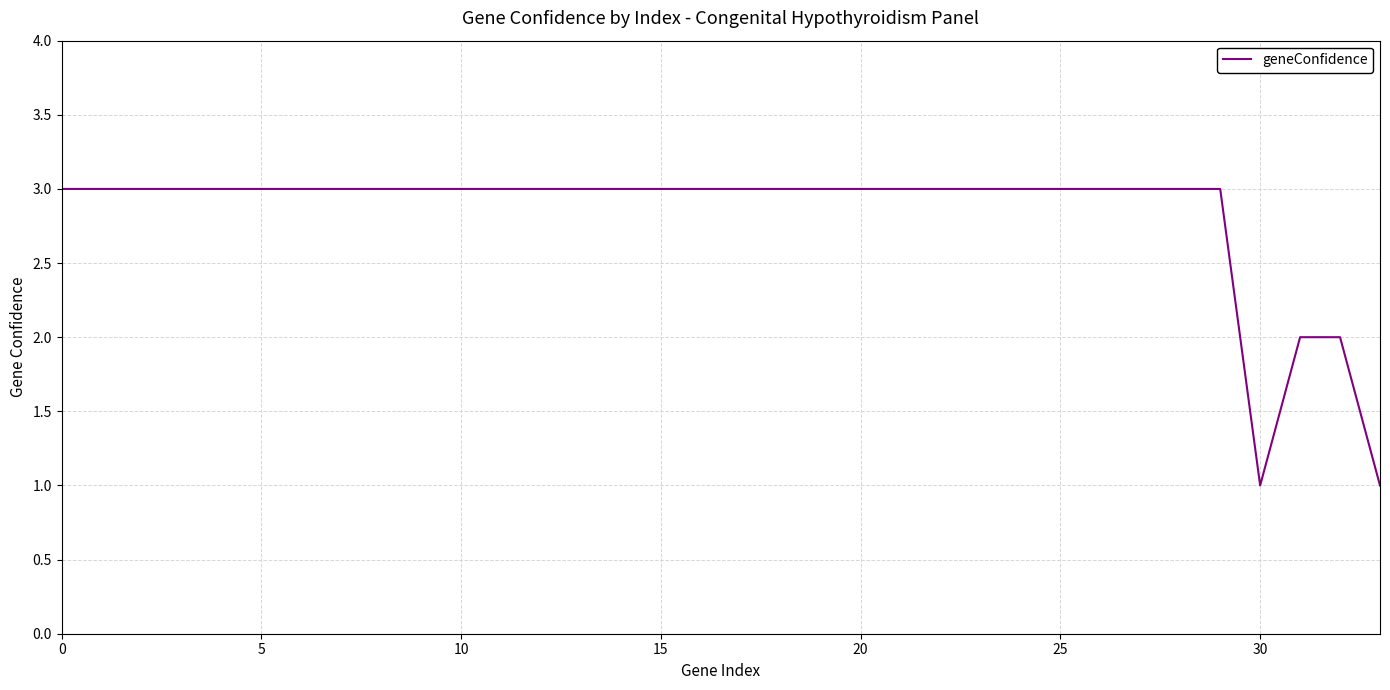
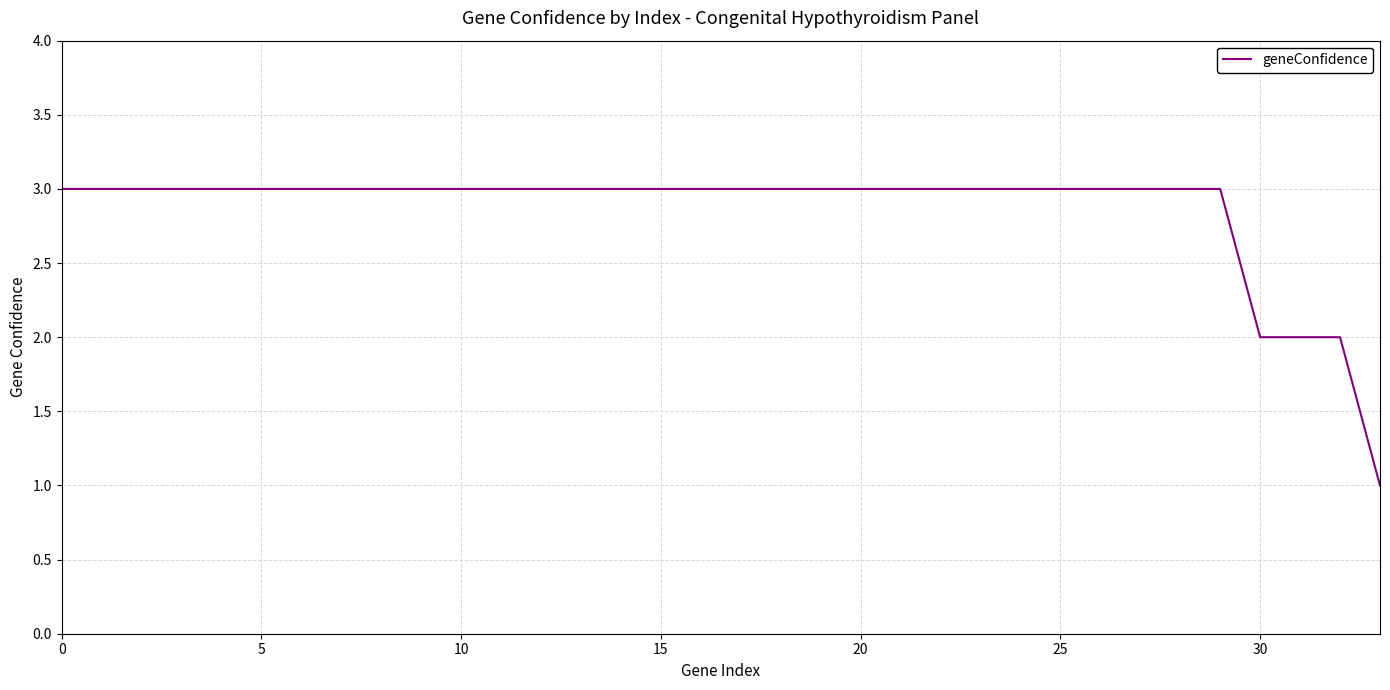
30: 1 -> 2
